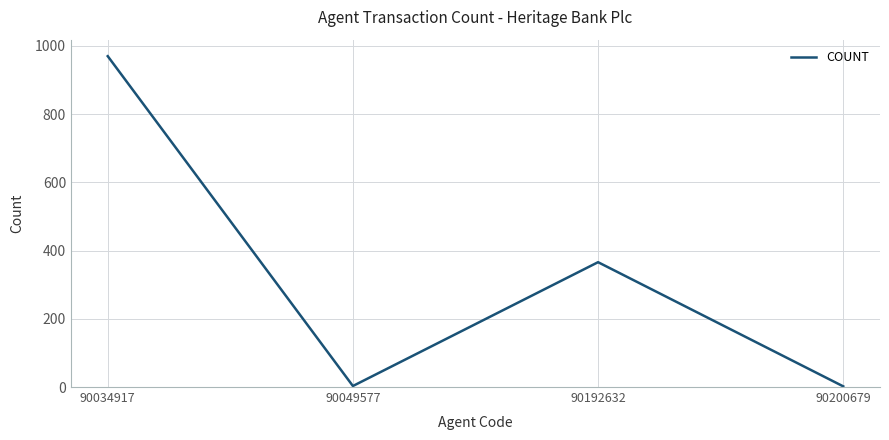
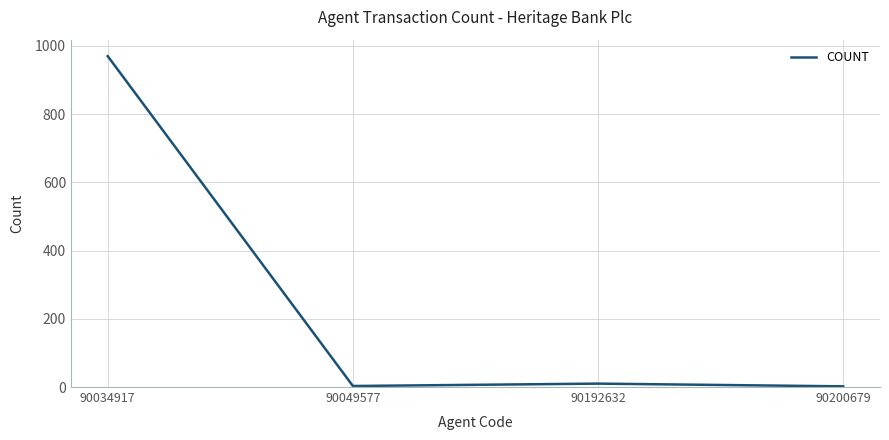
90192632: 370 -> 10
